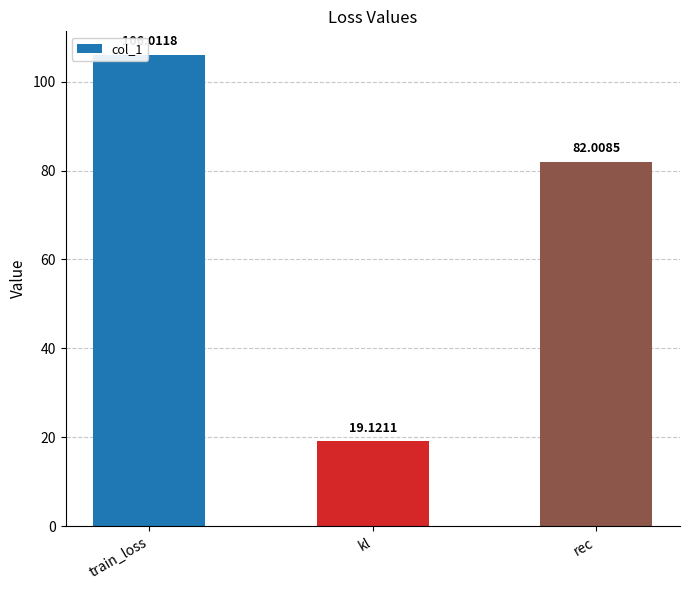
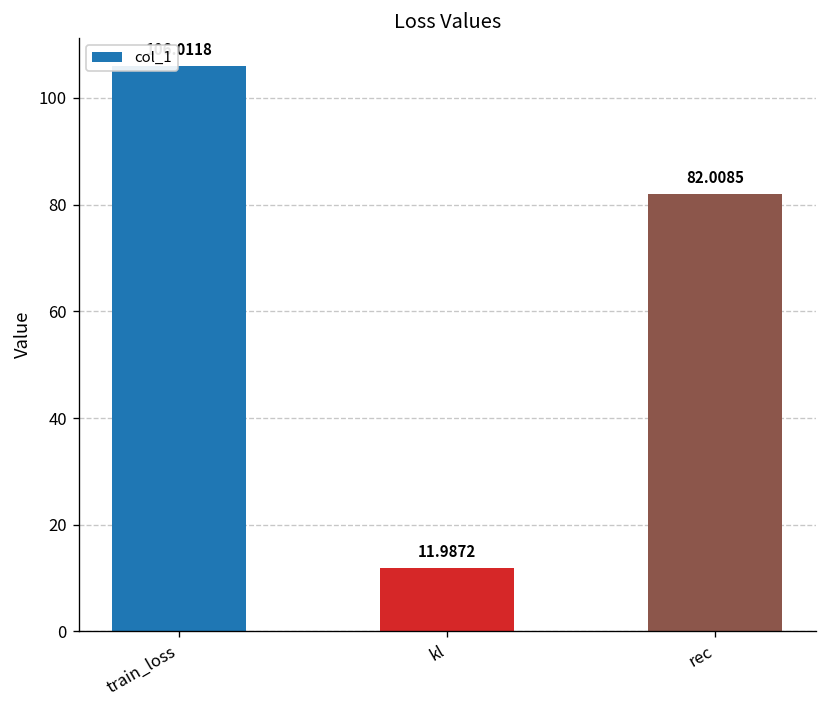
kl: 19.1211 -> 11.9872
